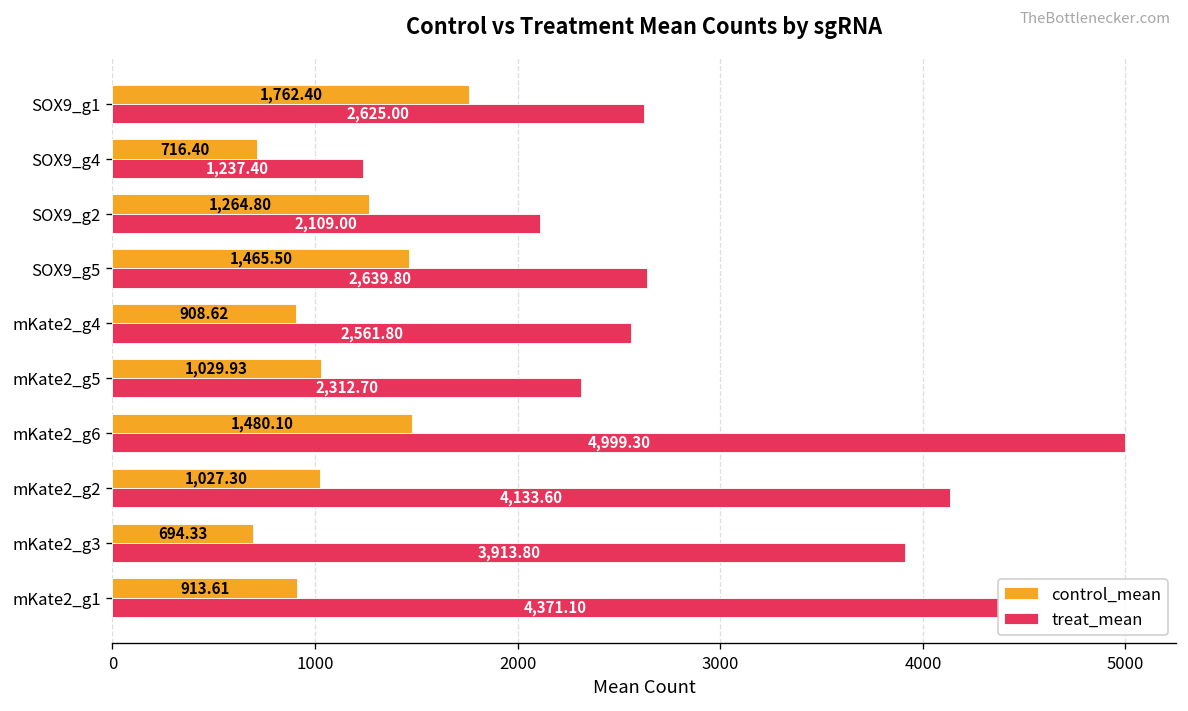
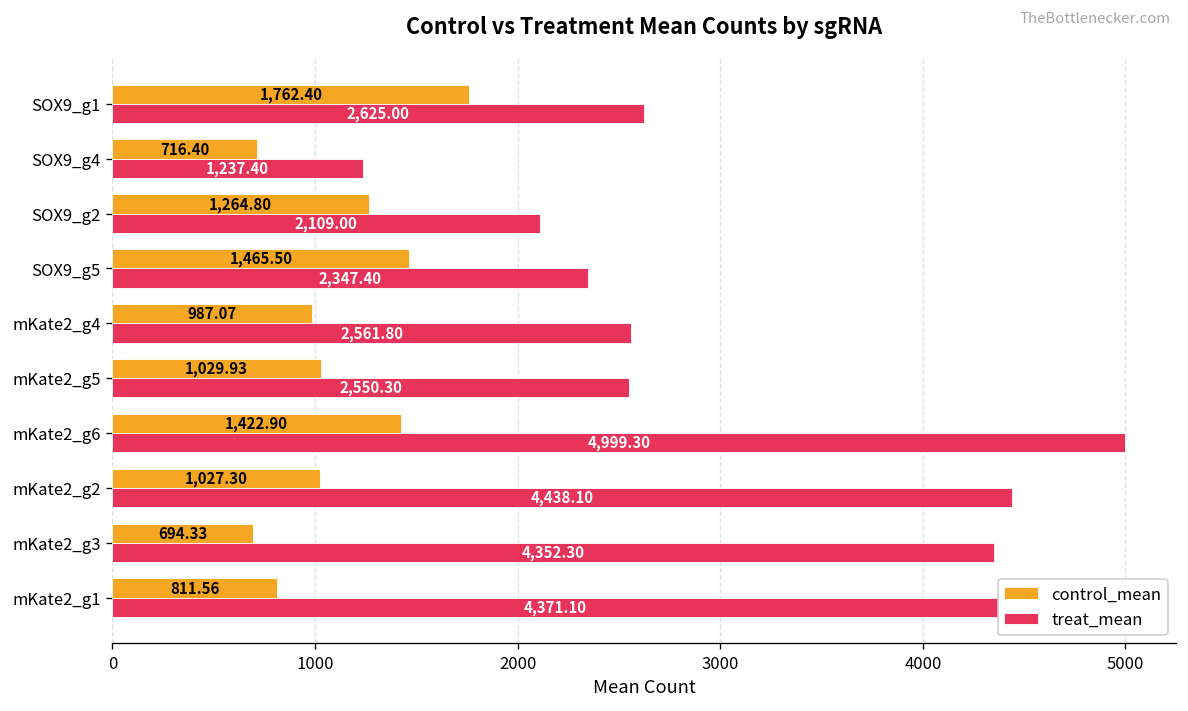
treat_mean, SOX9_g5: 2,639.80 -> 2,347.40
control_mean, mKate2_g4: 908.62 -> 987.07
treat_mean, mKate2_g5: 2,312.70 -> 2,550.30
control_mean, mKate2_g6: 1,480.10 -> 1,422.90
treat_mean, mKate2_g2: 4,133.60 -> 4,438.10
treat_mean, mKate2_g3: 3,913.80 -> 4,352.30
control_mean, mKate2_g1: 913.61 -> 811.56
